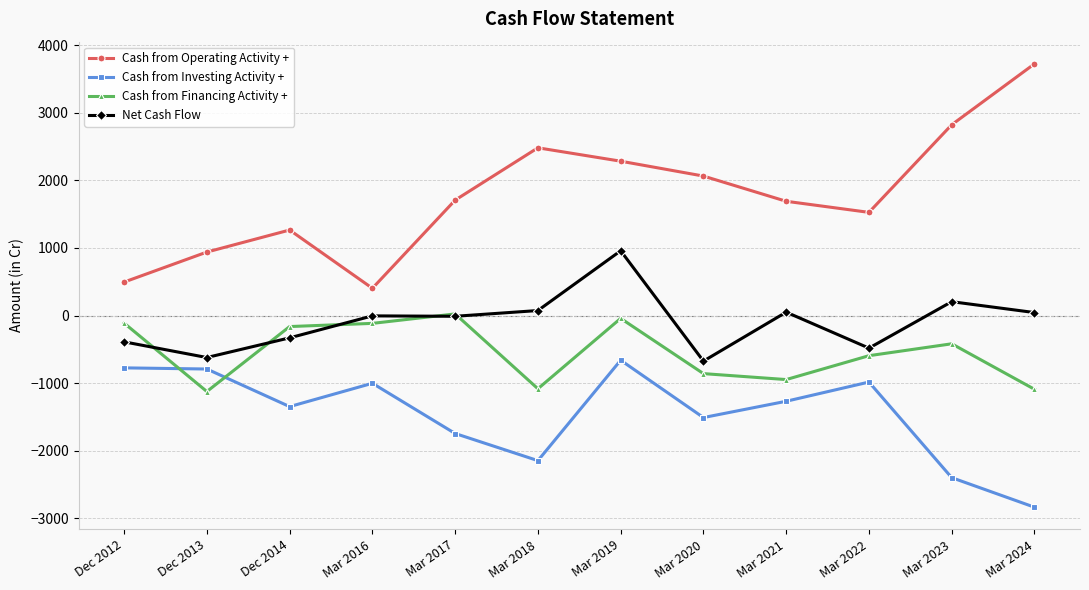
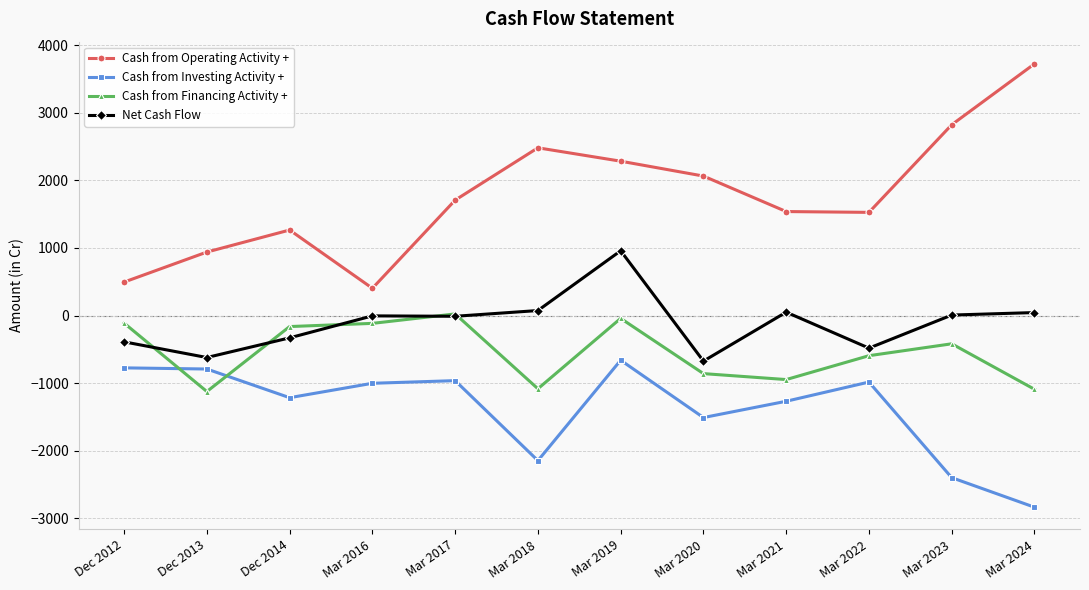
Cash from Investing Activity +, Dec 2014: -1300 -> -1200
Cash from Investing Activity +, Mar 2017: -1700 -> -1000
Cash from Operating Activity +, Mar 2021: 1700 -> 1500
Net Cash Flow, Mar 2023: 200 -> 0
